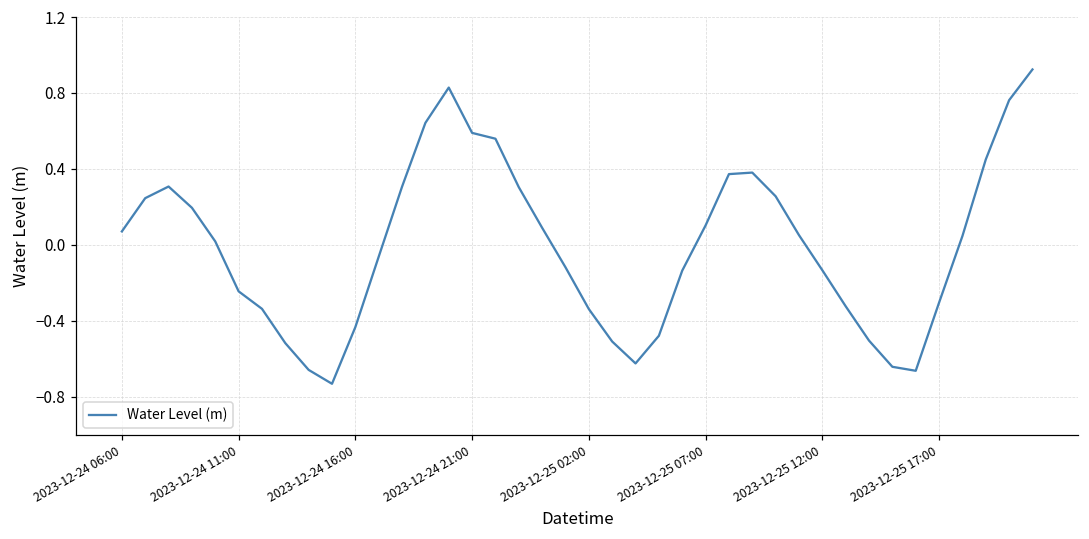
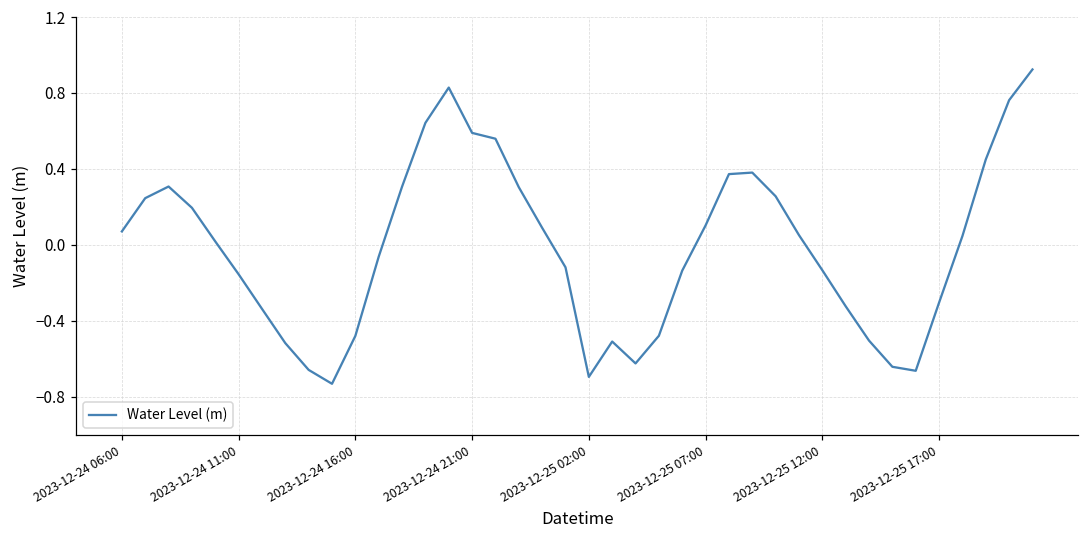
2023-12-24 11:00: -0.24 -> -0.15
2023-12-24 16:00: -0.43 -> -0.48
2023-12-25 02:00: -0.34 -> -0.70
